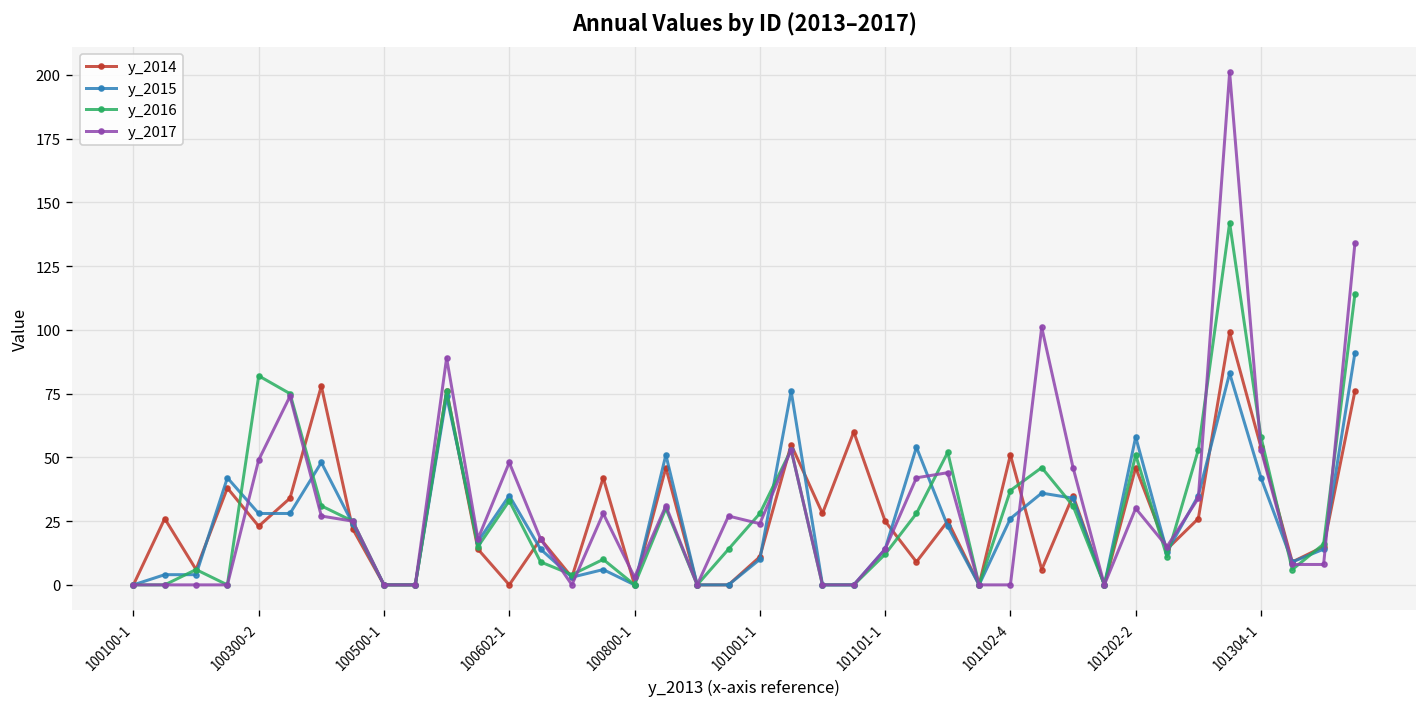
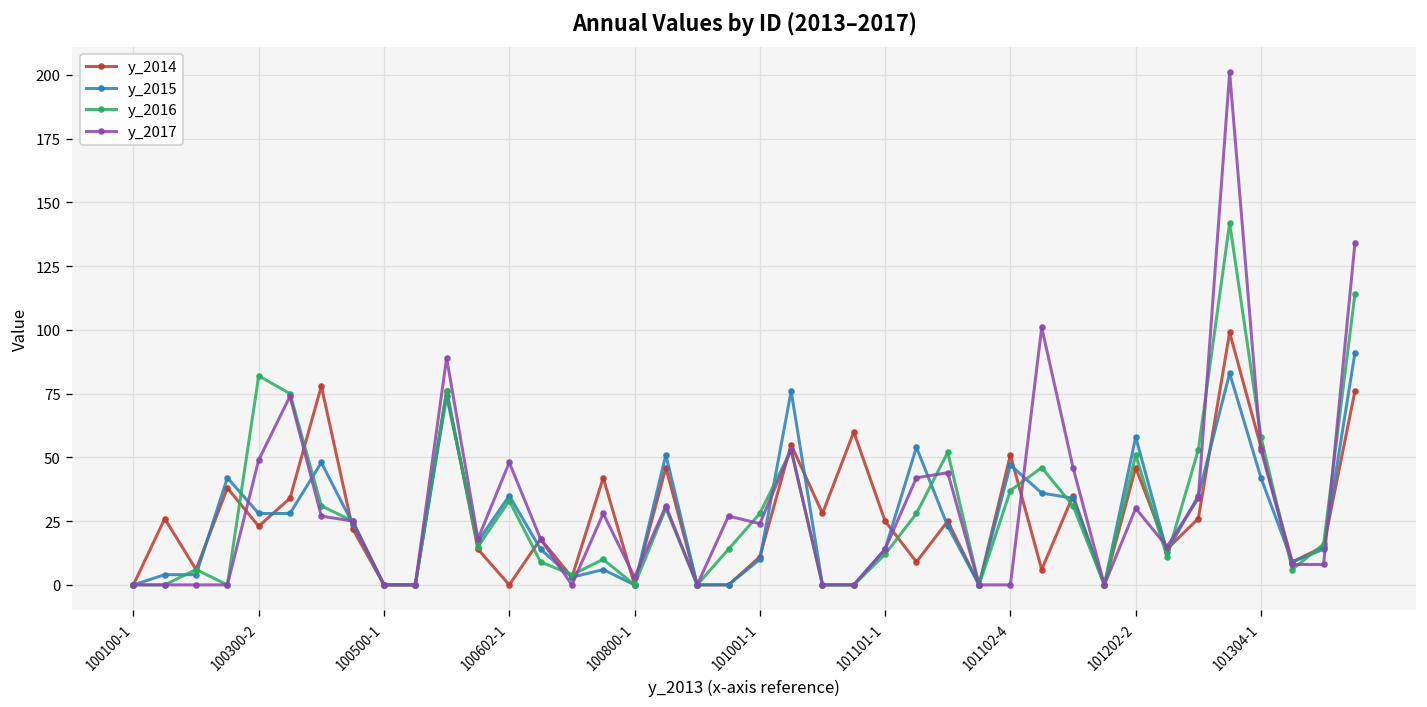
y_2015, 101102-4: 26 -> 47
